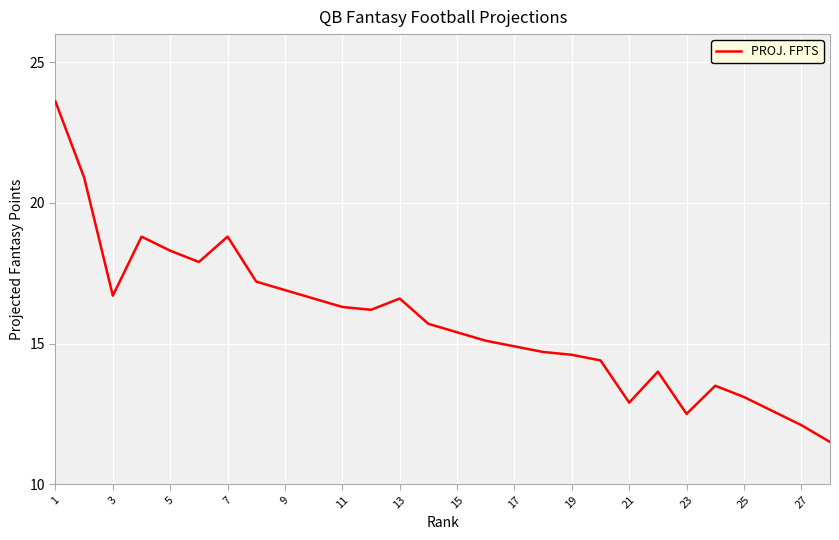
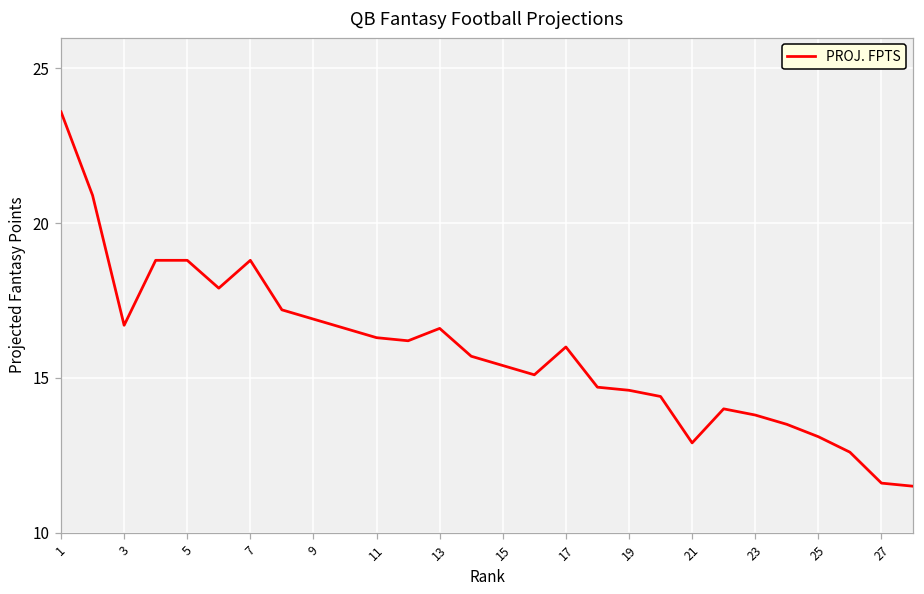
5: 18.3 -> 18.8
17: 14.9 -> 16.0
23: 12.5 -> 13.8
27: 12.1 -> 11.6
